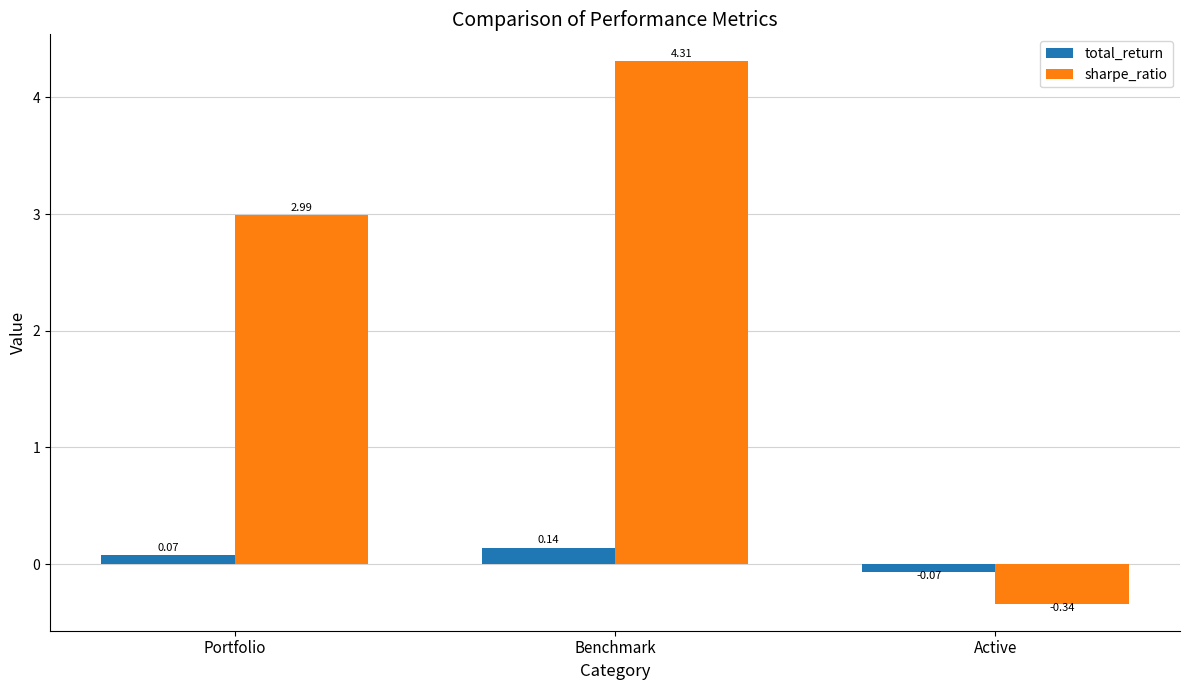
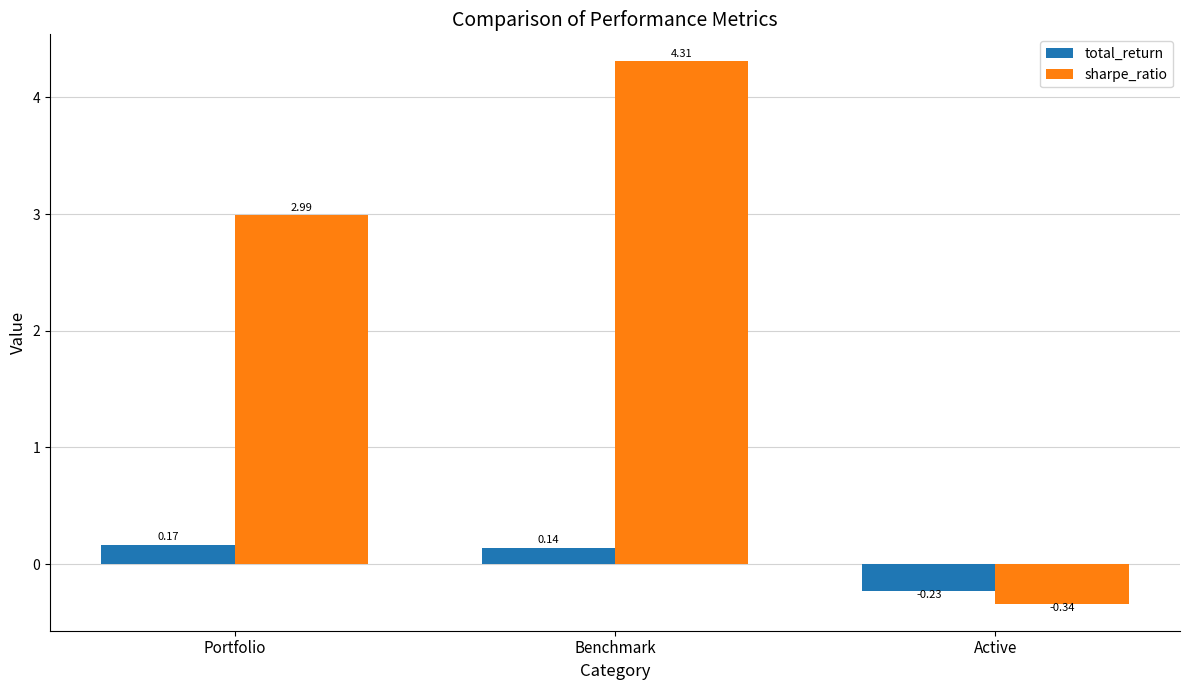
total_return, Portfolio: 0.07 -> 0.17
total_return, Active: -0.07 -> -0.23
